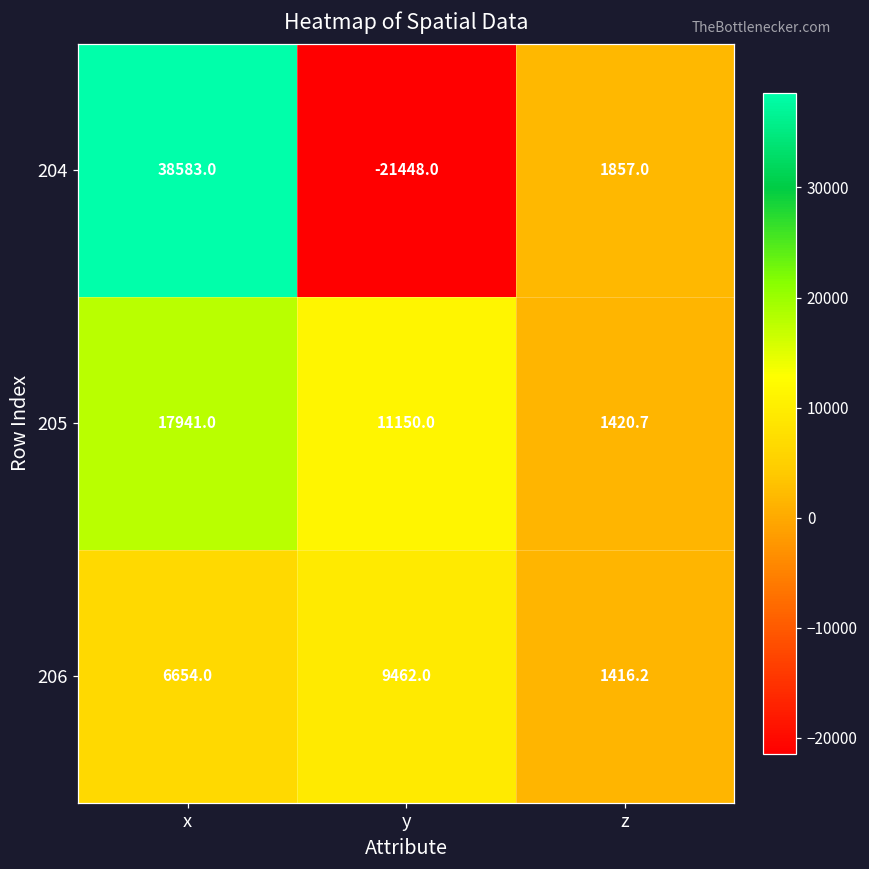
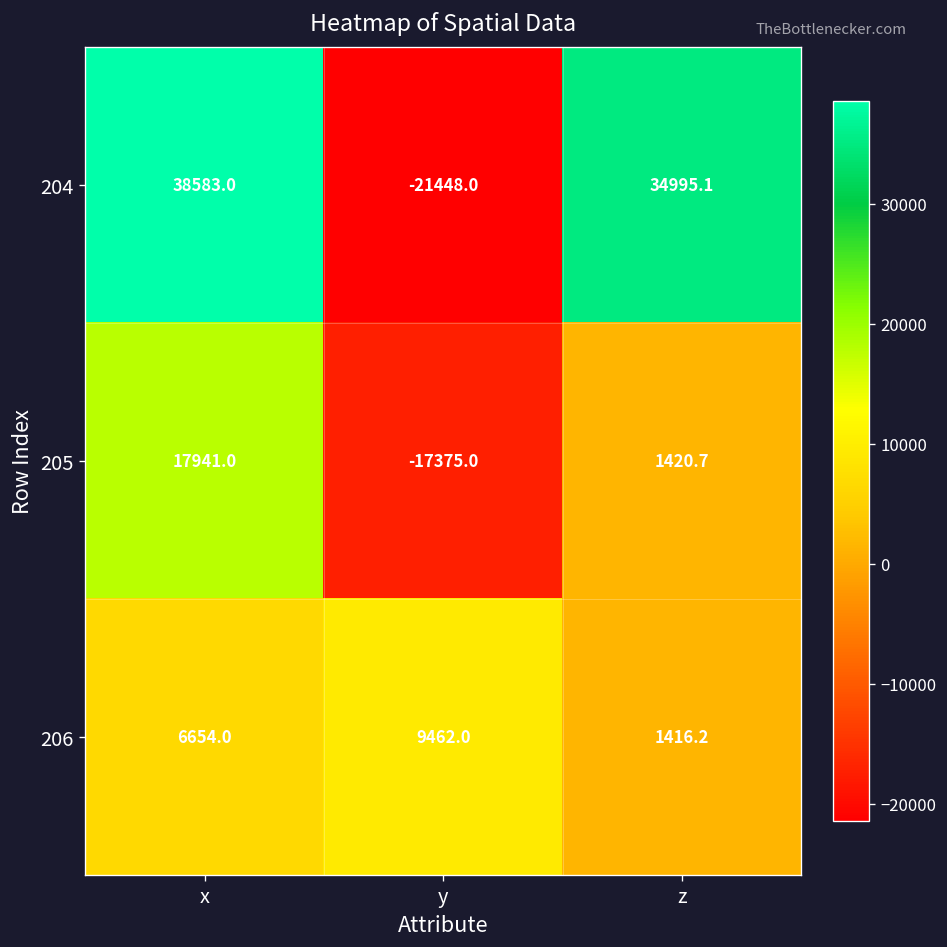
204, z: 1857.0 -> 34995.1
205, y: 11150.0 -> -17375.0
